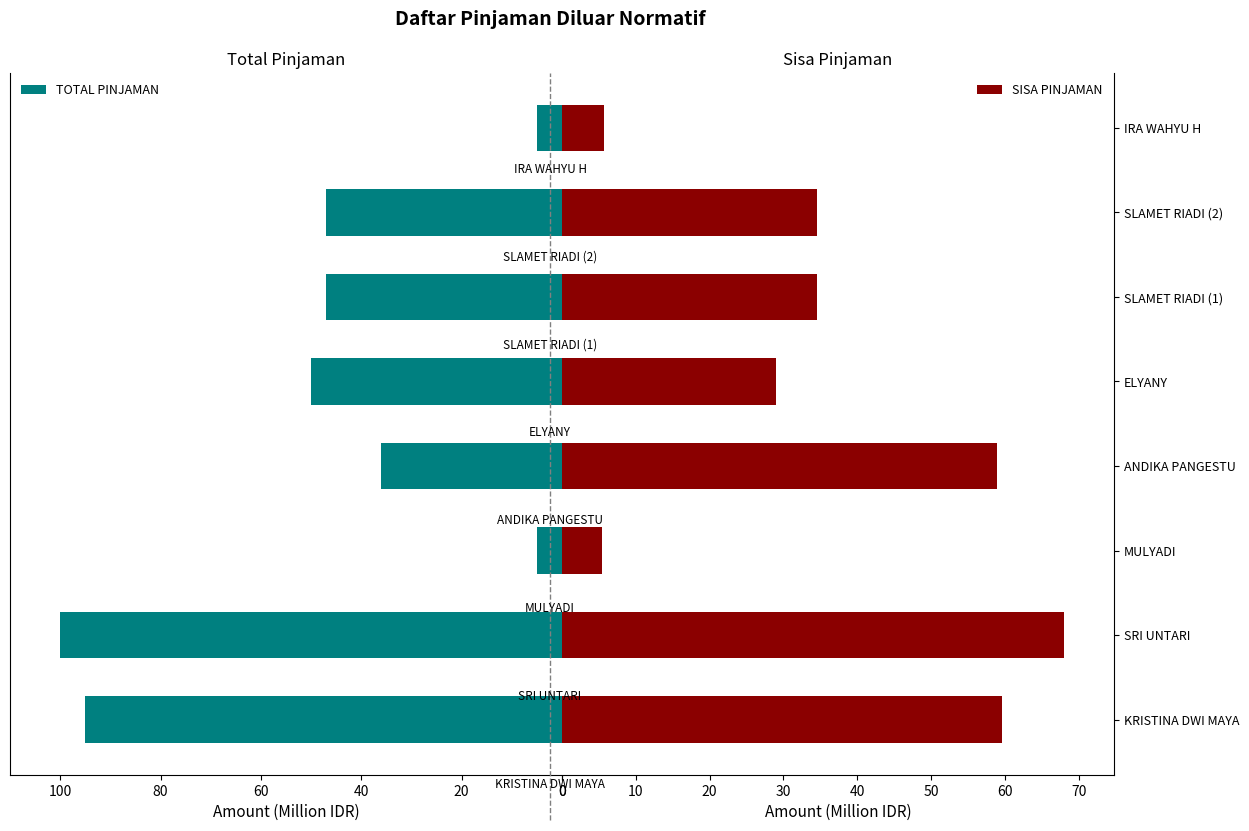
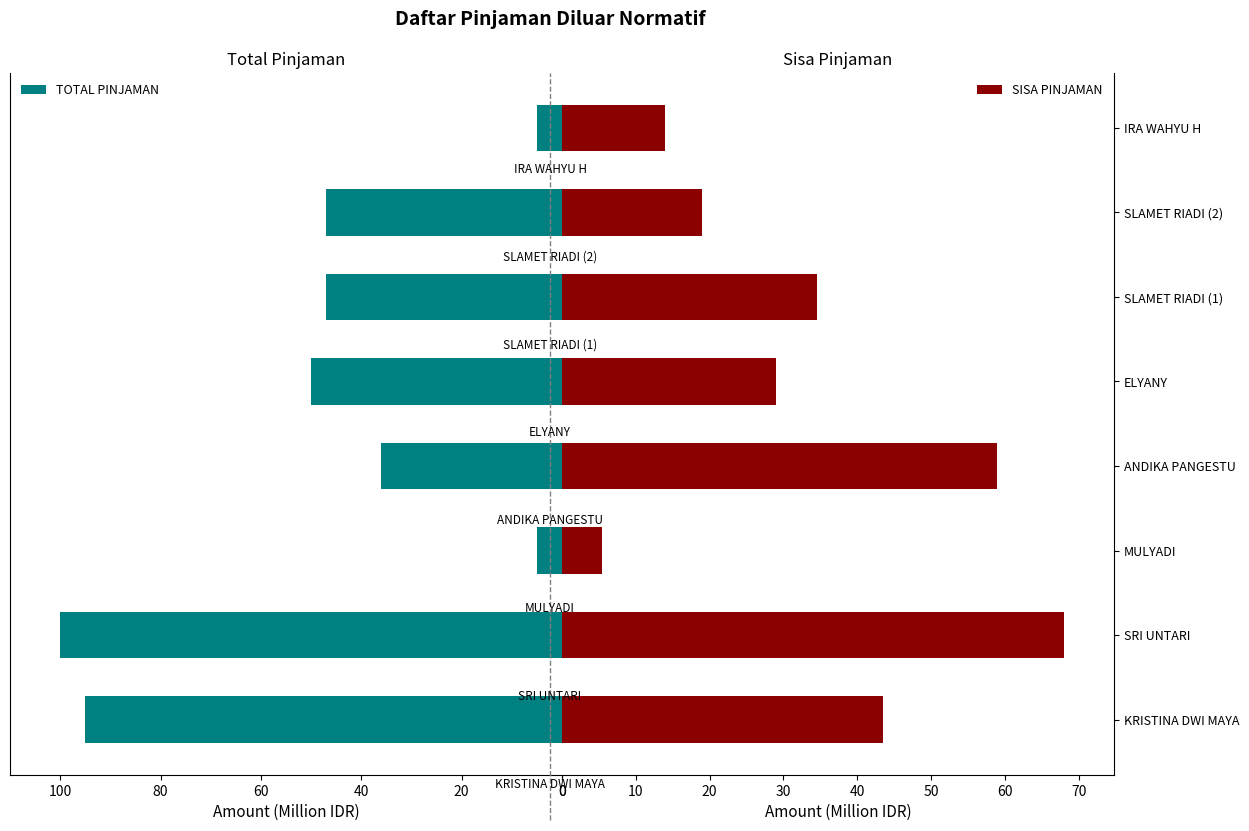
Sisa Pinjaman, IRA WAHYU H: 6 -> 14
Sisa Pinjaman, SLAMET RIADI (2): 35 -> 19
Sisa Pinjaman, KRISTINA DWI MAYA: 60 -> 44
